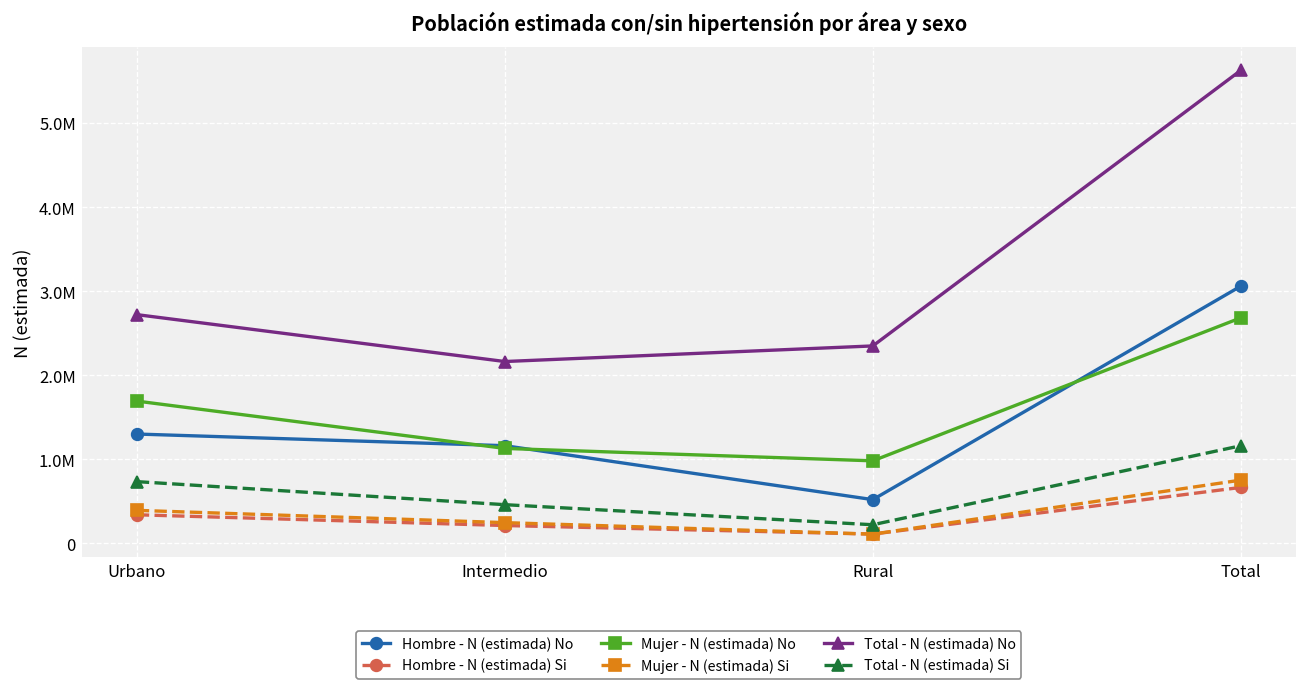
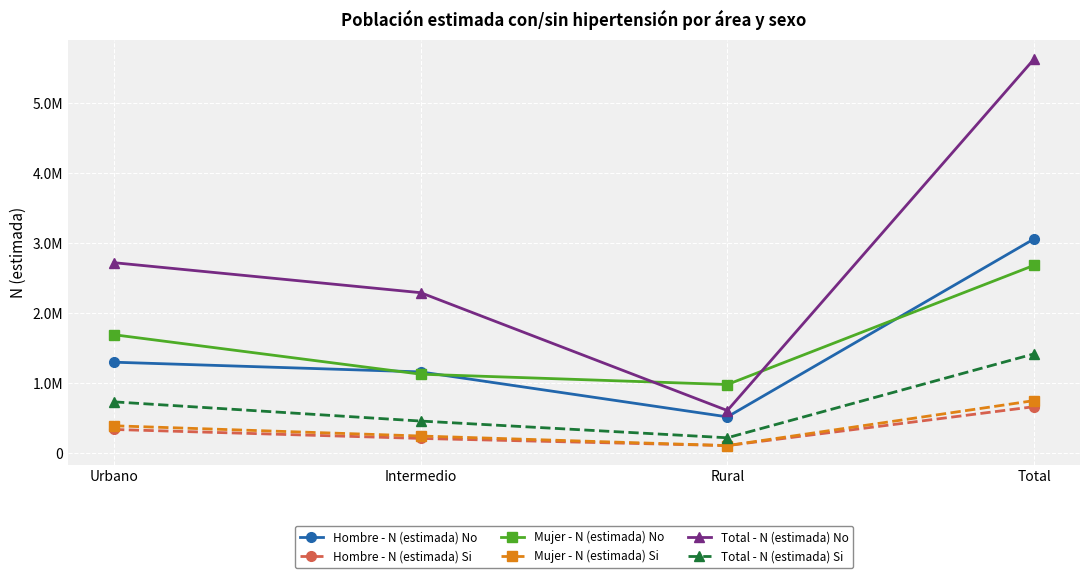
Total - N (estimada) No, Intermedio: 2200000 -> 2300000
Total - N (estimada) No, Rural: 2300000 -> 600000
Total - N (estimada) Si, Total: 1200000 -> 1400000
